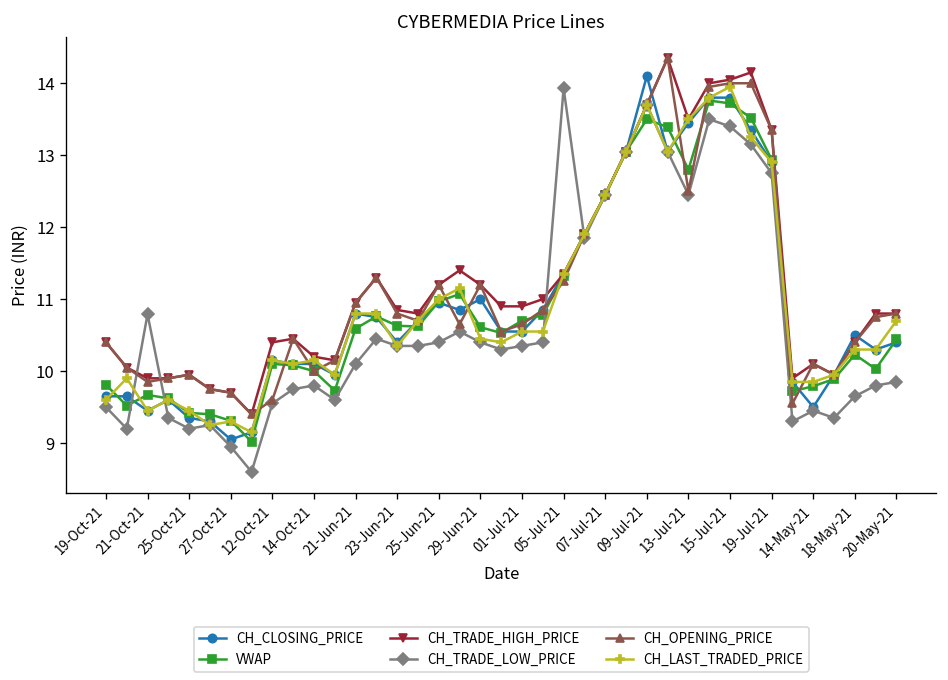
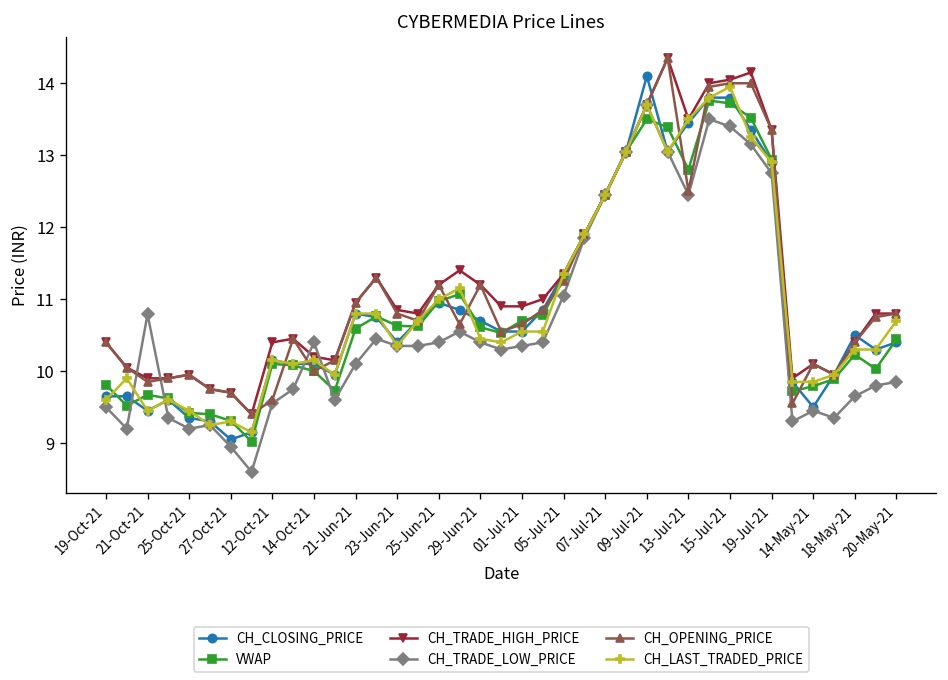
CH_TRADE_LOW_PRICE, 14-Oct-21: 9.8 -> 10.4
CH_CLOSING_PRICE, 29-Jun-21: 11.0 -> 10.7
CH_TRADE_LOW_PRICE, 05-Jul-21: 13.9 -> 11.1
